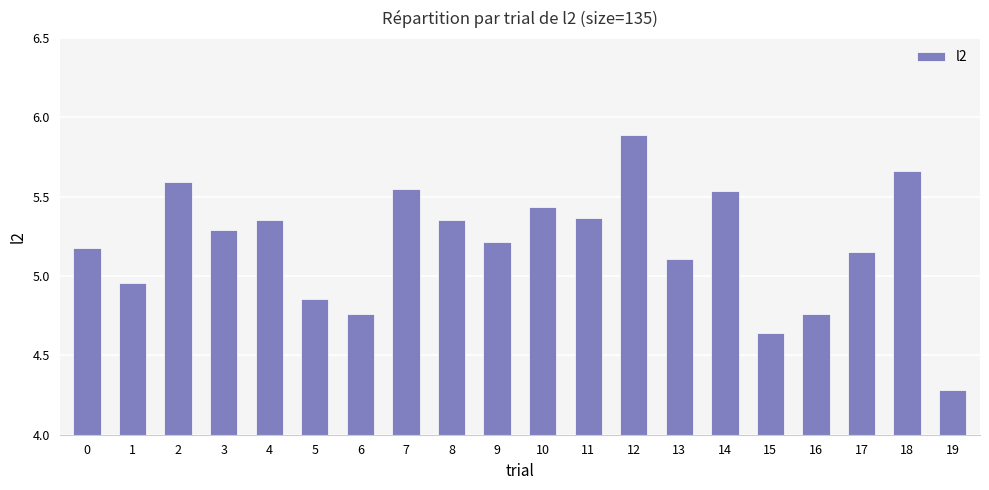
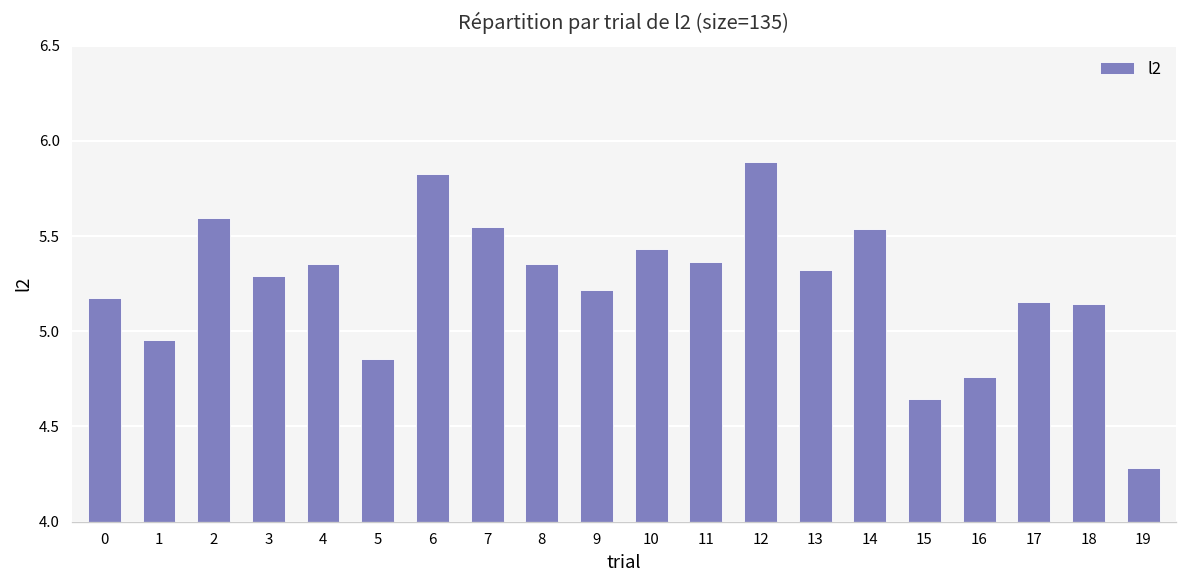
6: 4.76 -> 5.82
13: 5.11 -> 5.32
18: 5.66 -> 5.14
